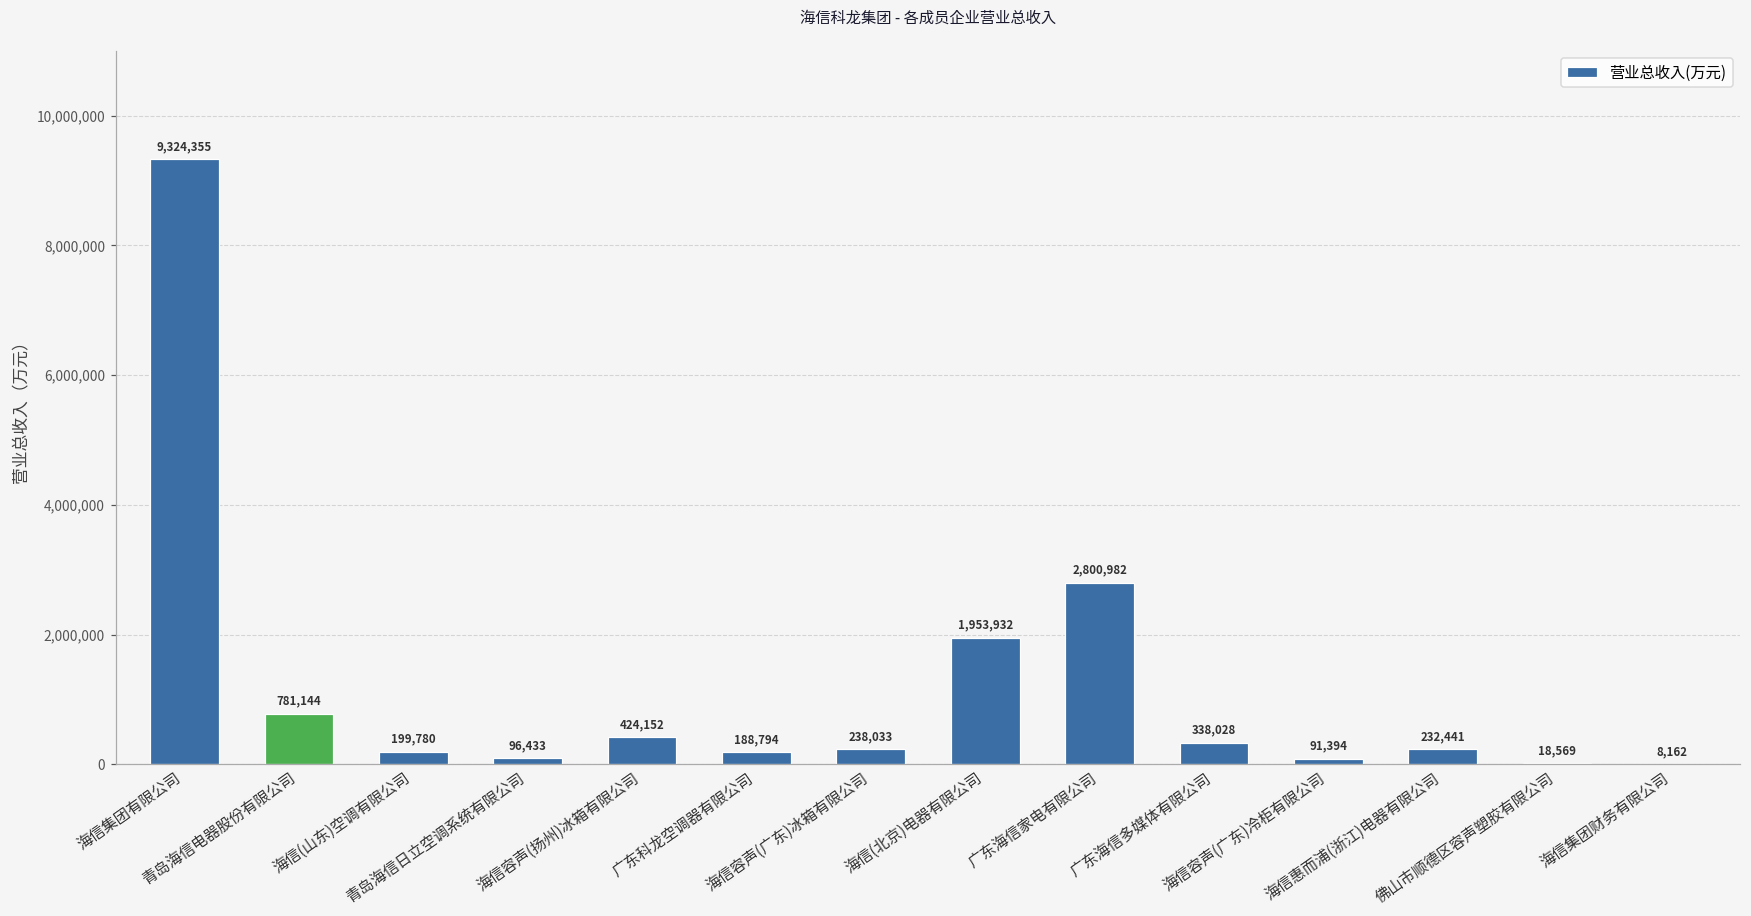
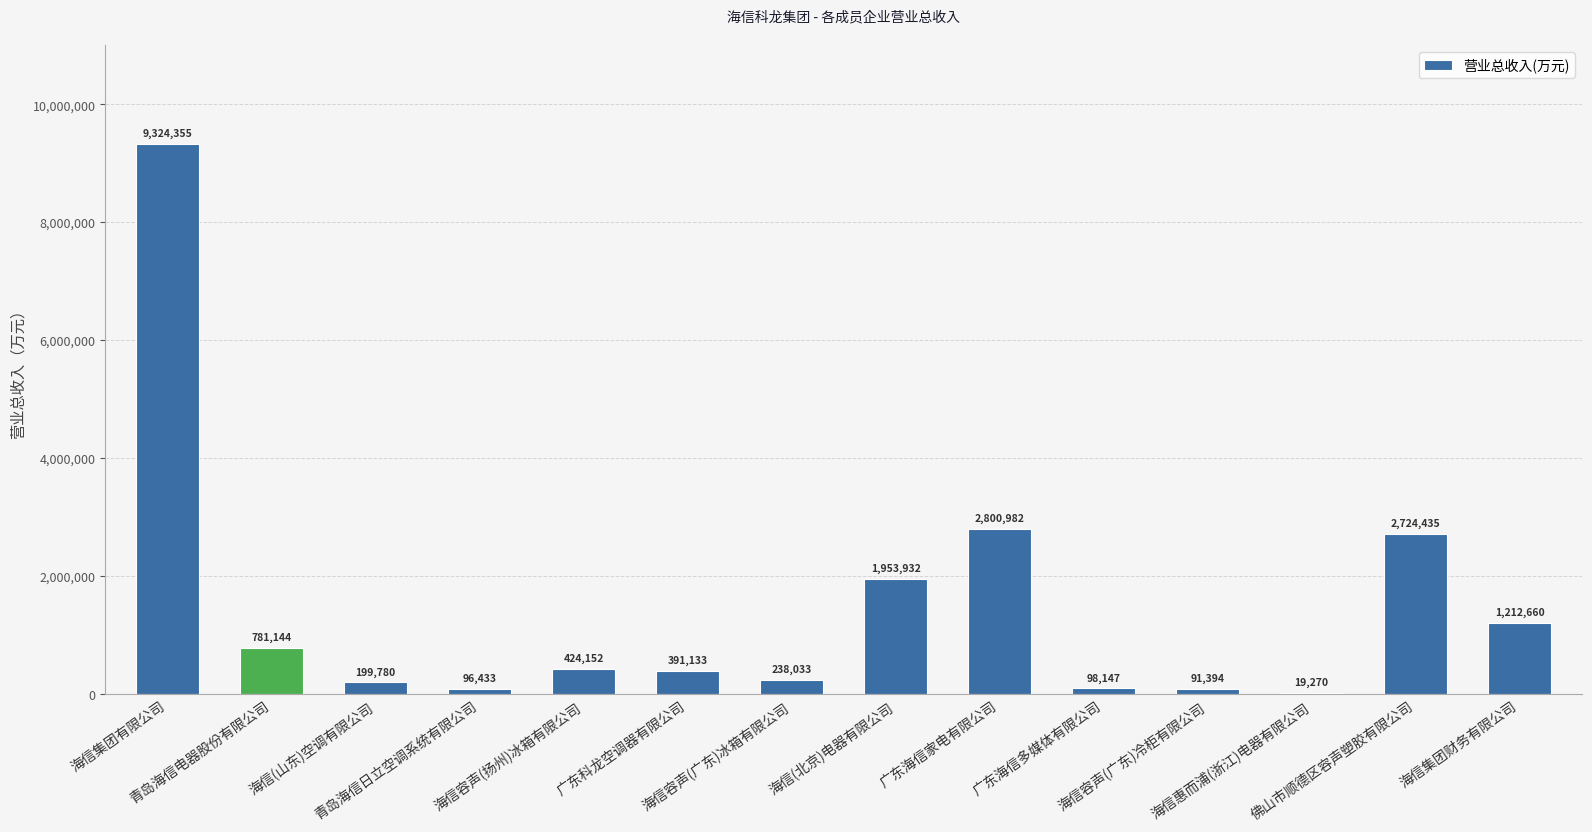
广东科龙空调器有限公司: 188,794 -> 391,133
广东海信多媒体有限公司: 338,028 -> 98,147
海信惠而浦(浙江)电器有限公司: 232,441 -> 19,270
佛山市顺德区容声塑胶有限公司: 18,569 -> 2,724,435
海信集团财务有限公司: 8,162 -> 1,212,660
